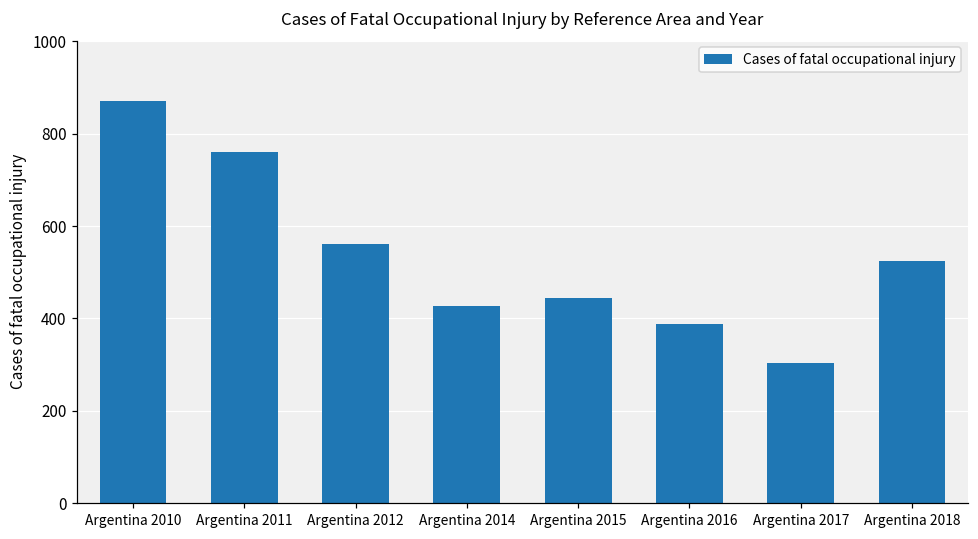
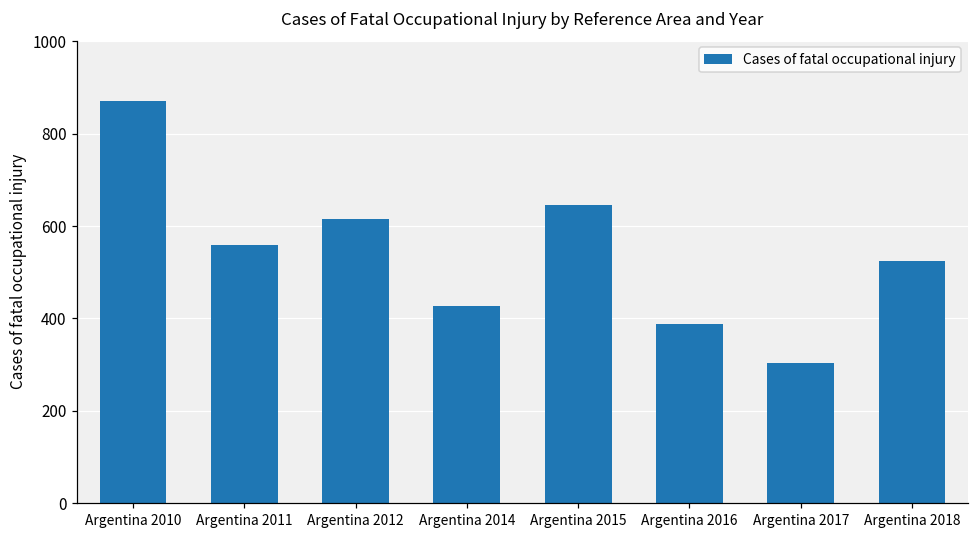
Argentina 2011: 760 -> 560
Argentina 2012: 560 -> 620
Argentina 2015: 450 -> 650
